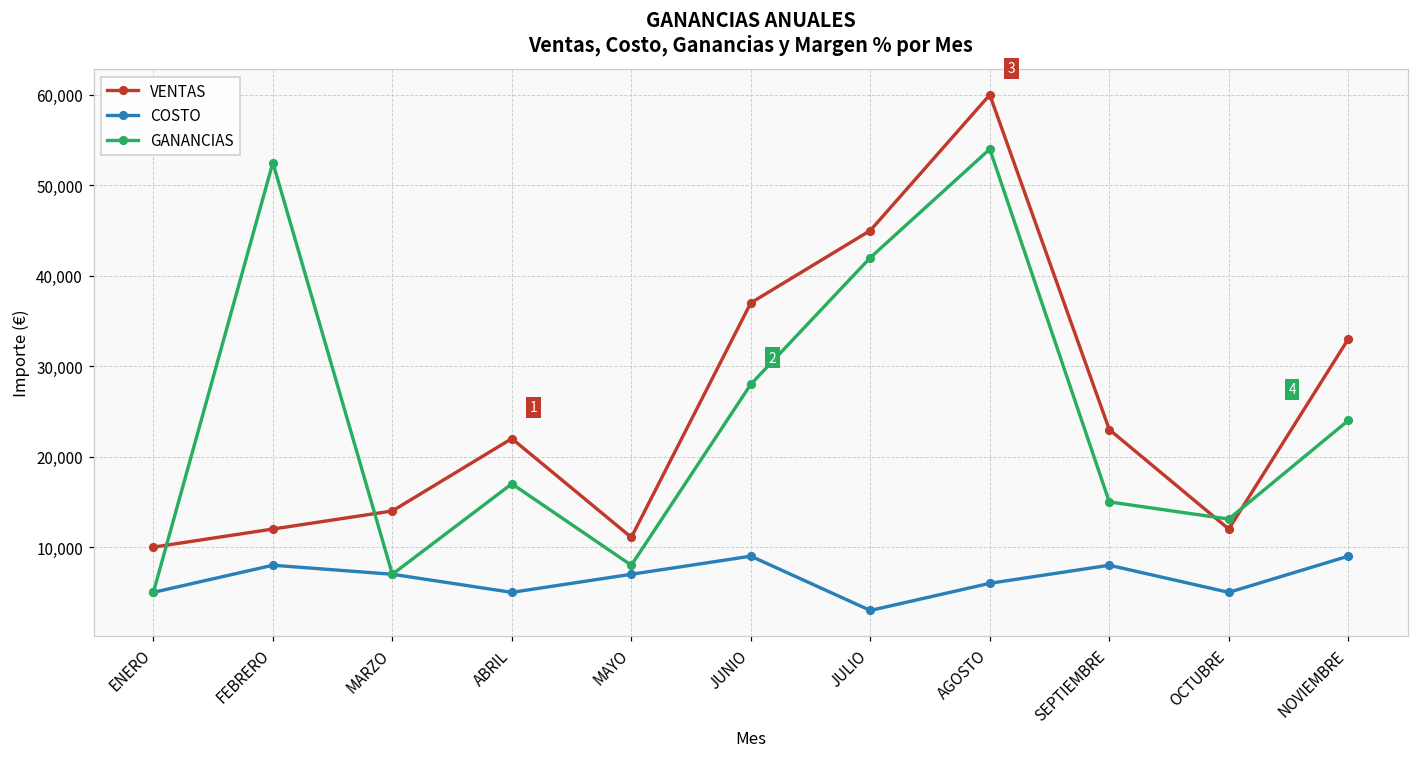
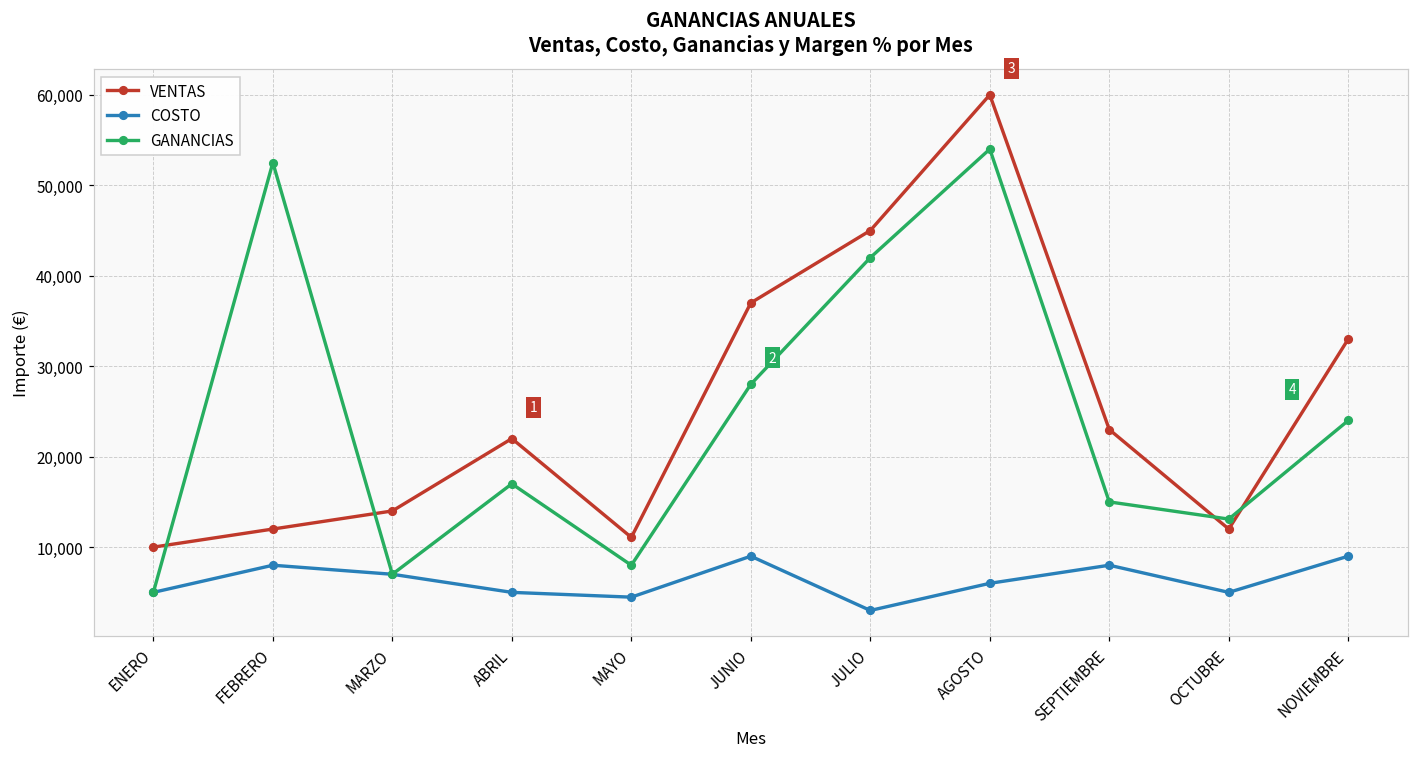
COSTO, MAYO: 7,000 -> 4,000
